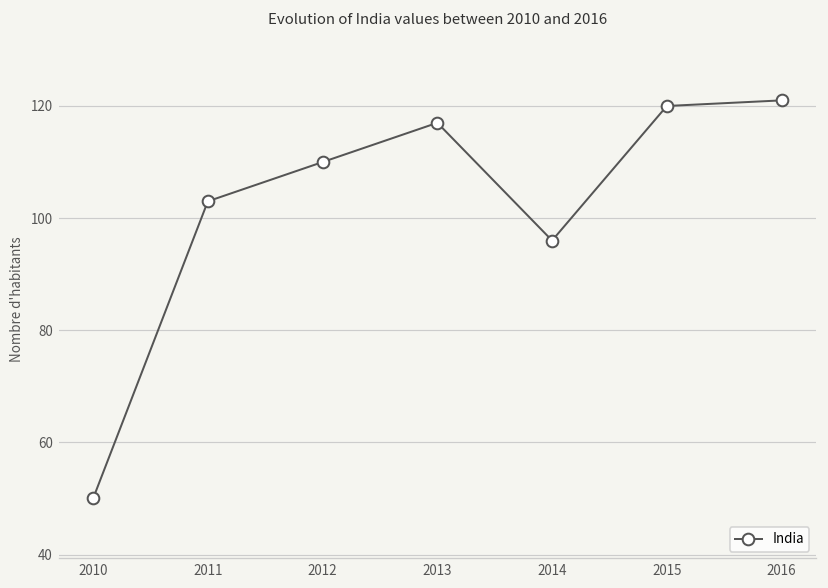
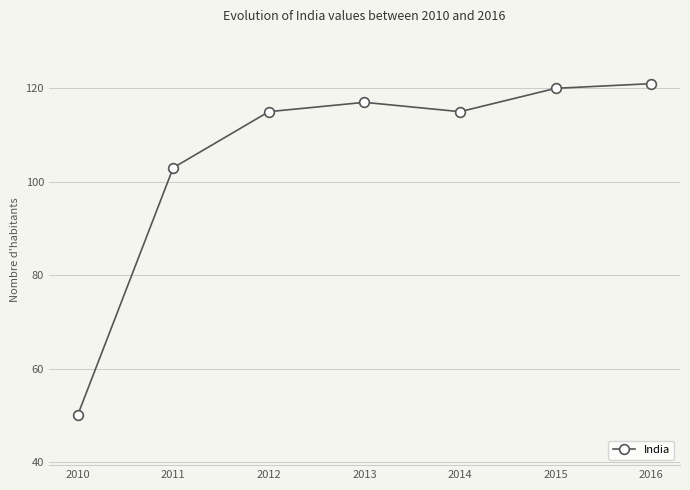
2012: 110 -> 115
2014: 96 -> 115
